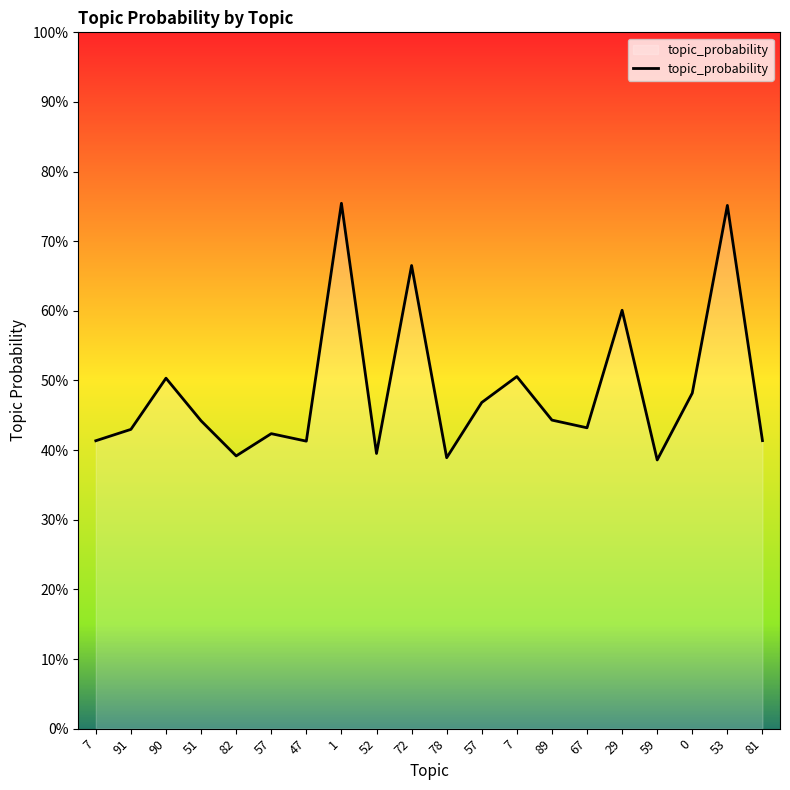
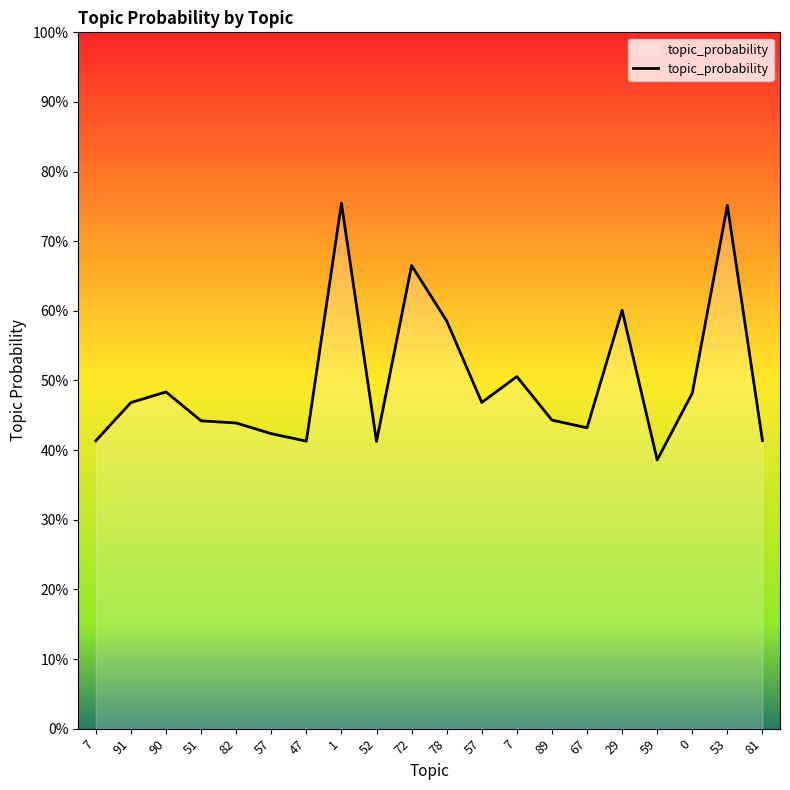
91: 43% -> 47%
90: 50% -> 48%
82: 39% -> 44%
52: 40% -> 41%
78: 39% -> 59%
